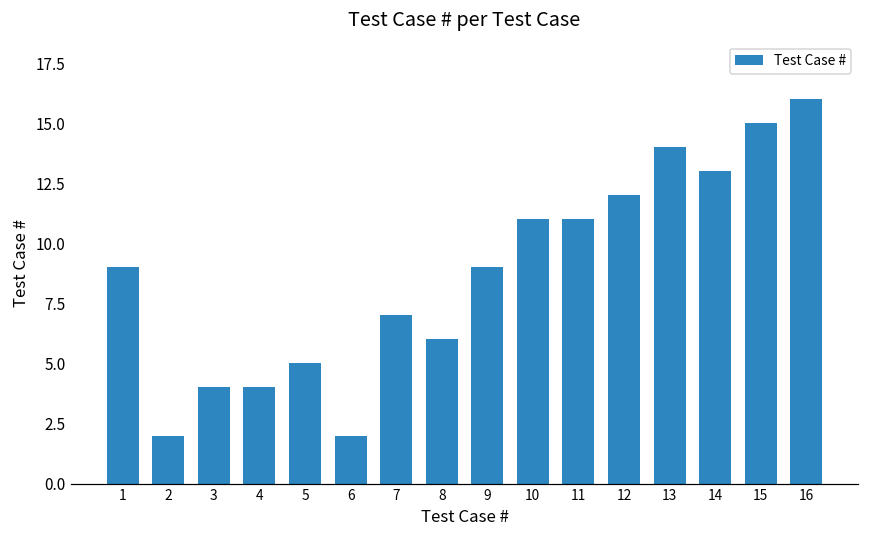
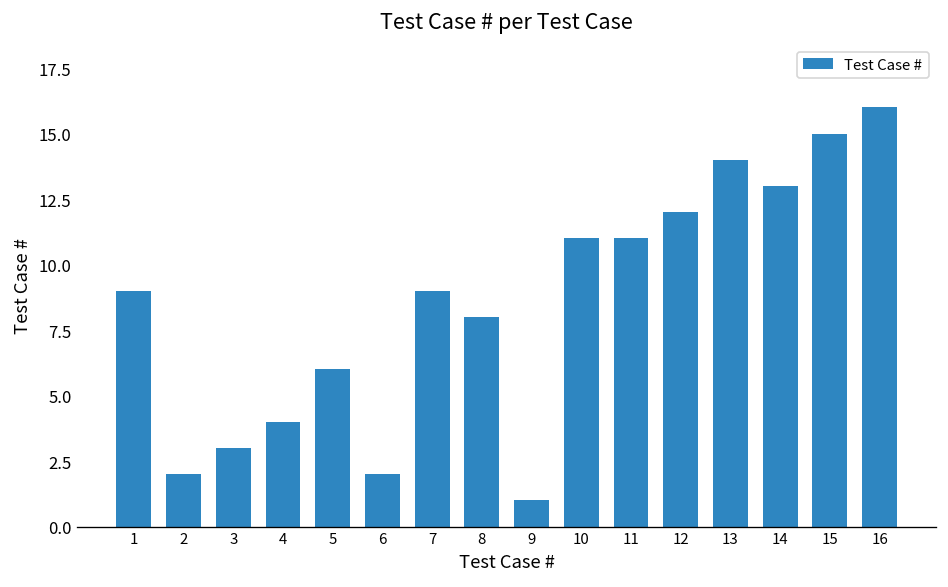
3: 4 -> 3
5: 5 -> 6
7: 7 -> 9
8: 6 -> 8
9: 9 -> 1
